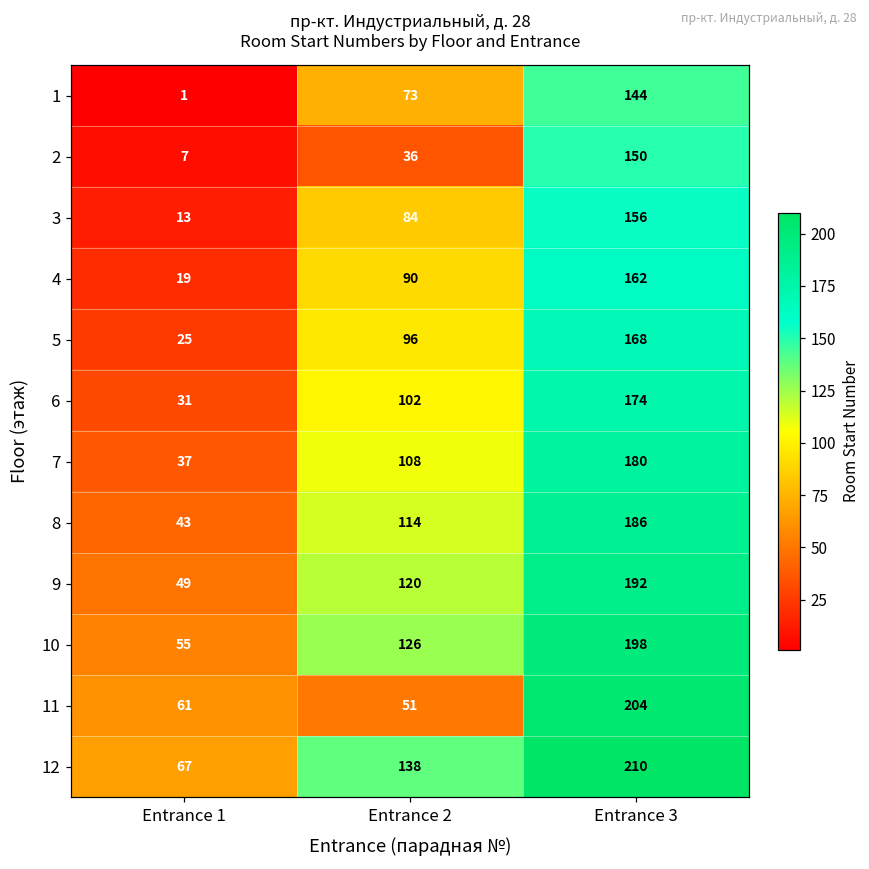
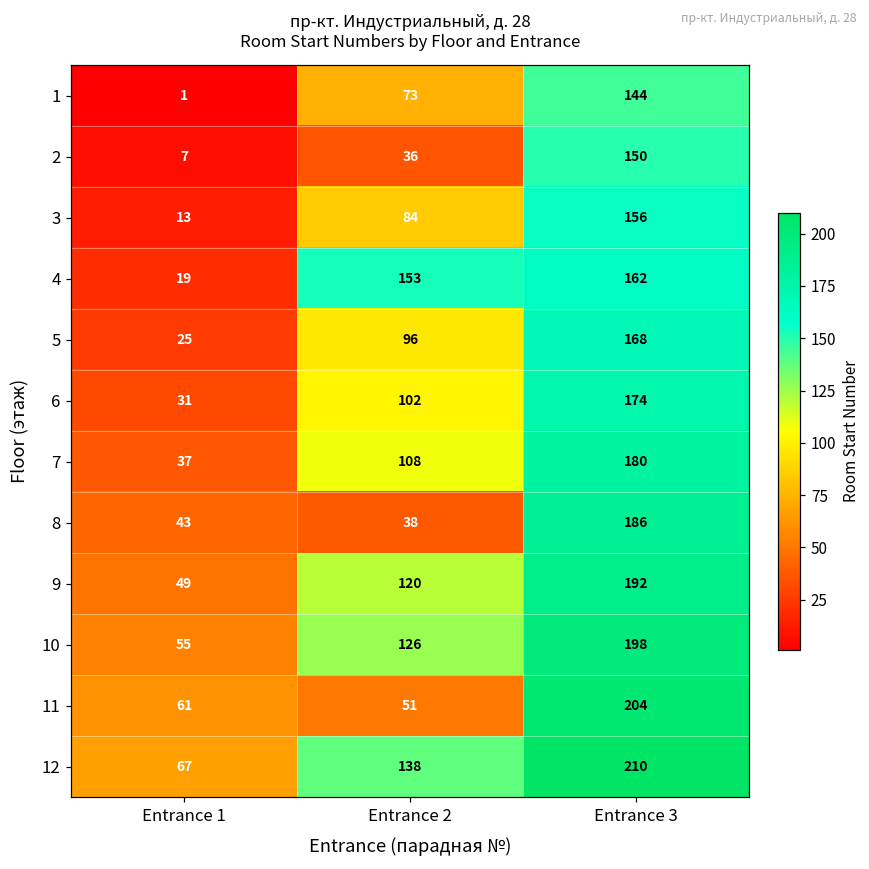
4, Entrance 2: 90 -> 153
8, Entrance 2: 114 -> 38
